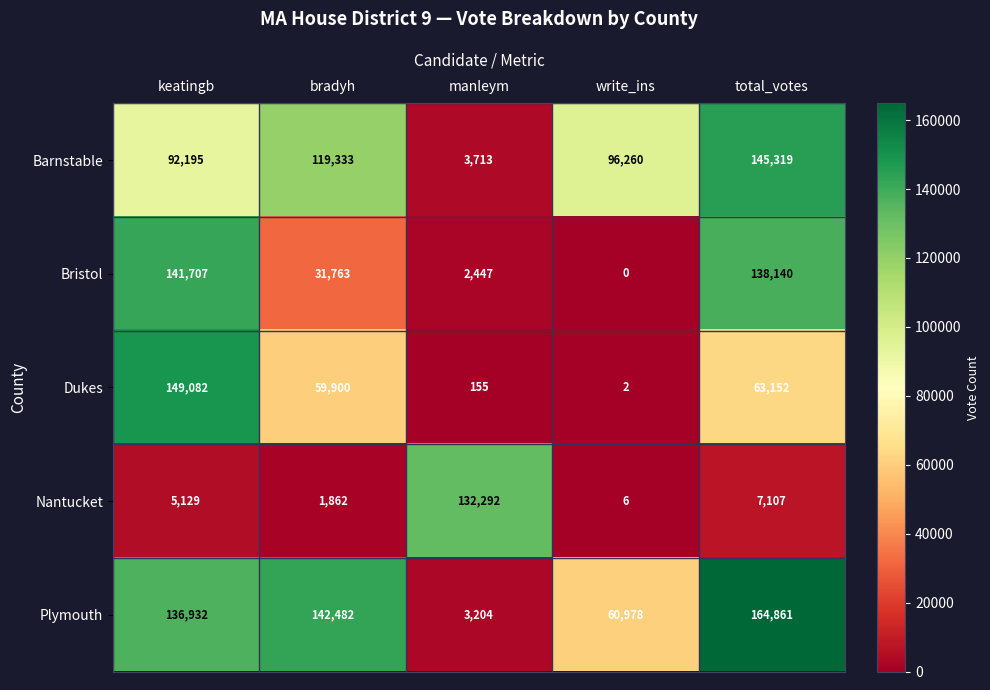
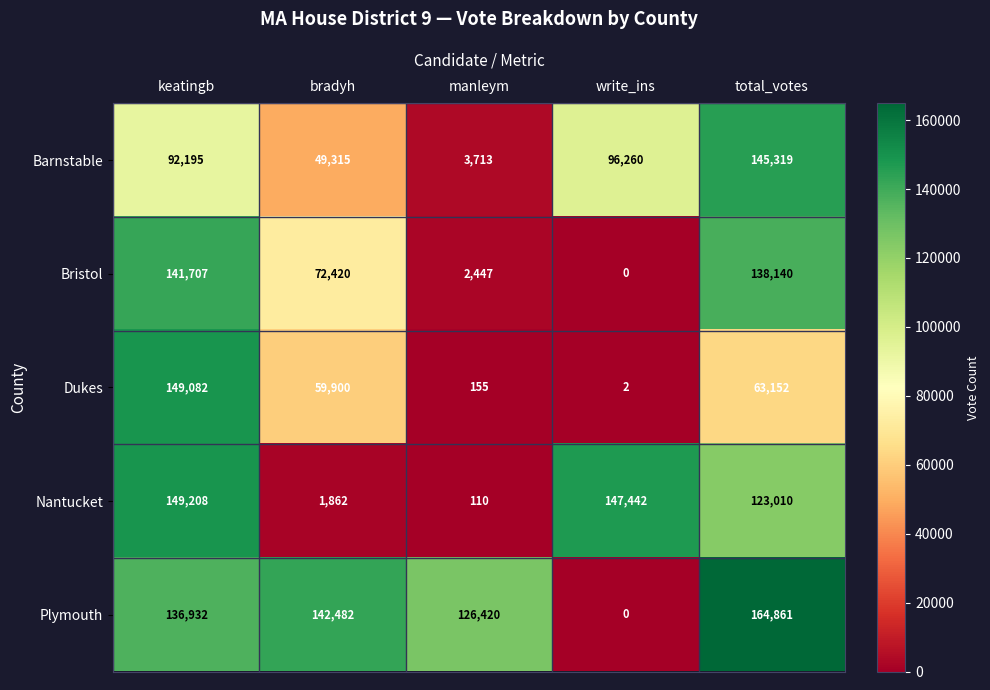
Barnstable, bradyh: 119,333 -> 49,315
Bristol, bradyh: 31,763 -> 72,420
Nantucket, keatingb: 5,129 -> 149,208
Nantucket, manleym: 132,292 -> 110
Nantucket, write_ins: 6 -> 147,442
Nantucket, total_votes: 7,107 -> 123,010
Plymouth, manleym: 3,204 -> 126,420
Plymouth, write_ins: 60,978 -> 0
